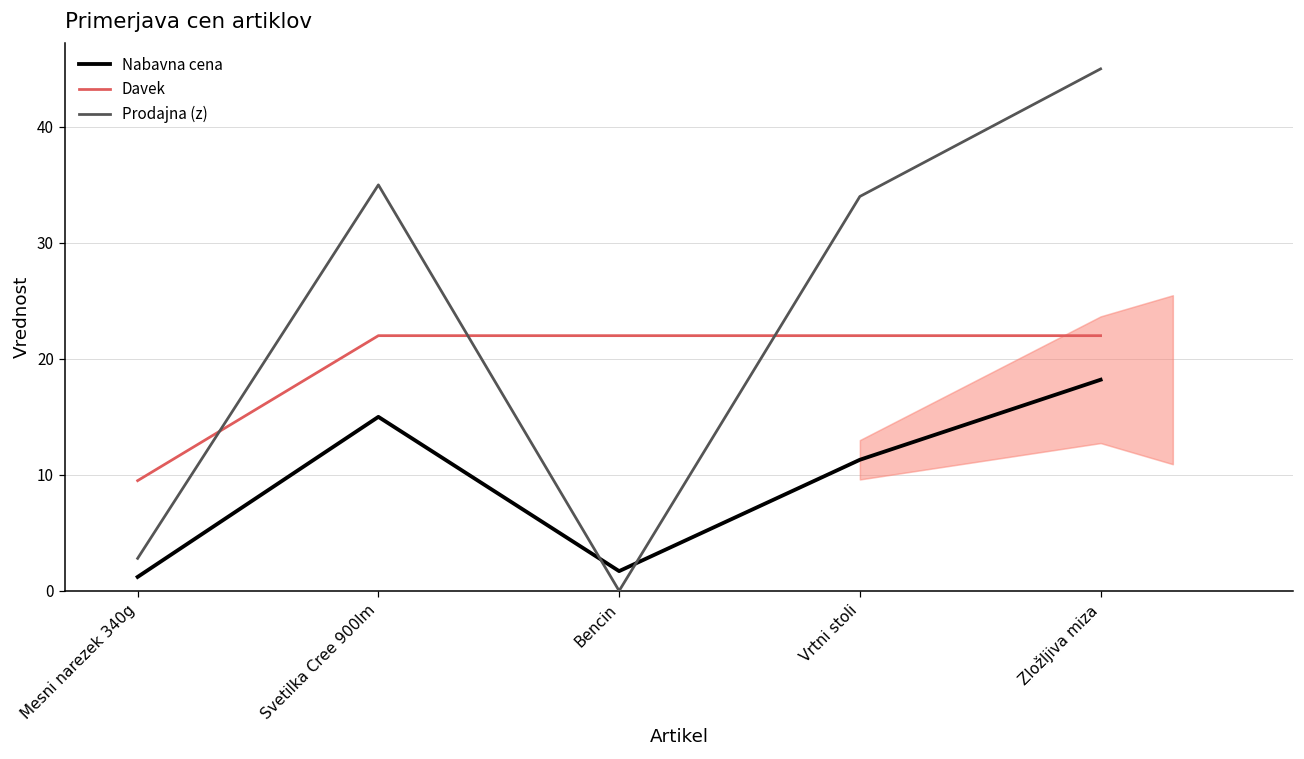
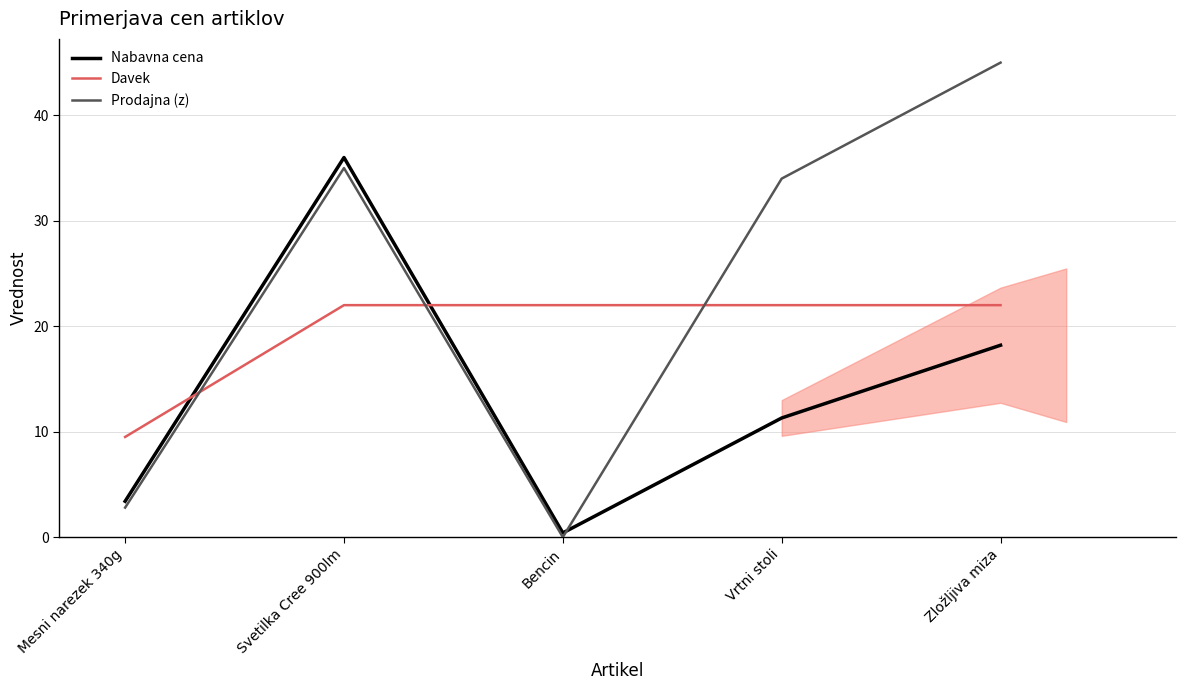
Nabavna cena, Mesni narezek 340g: 1.2 -> 3.4
Nabavna cena, Svetilka Cree 900lm: 15 -> 36
Nabavna cena, Bencin: 1.7 -> 0.4
